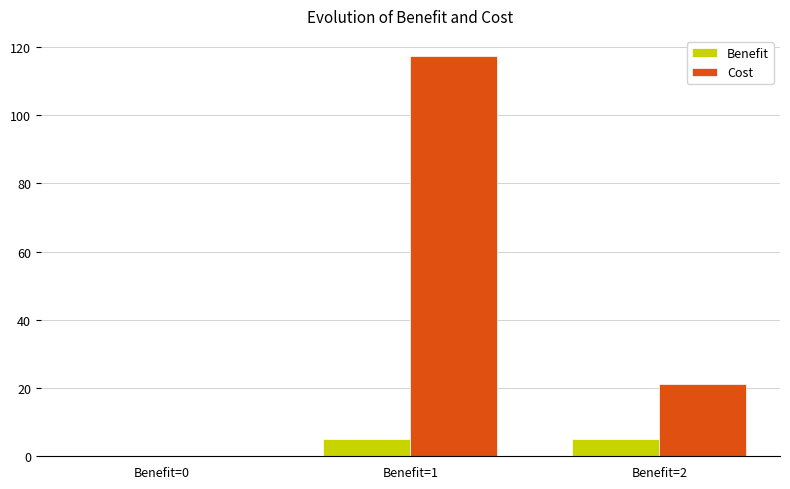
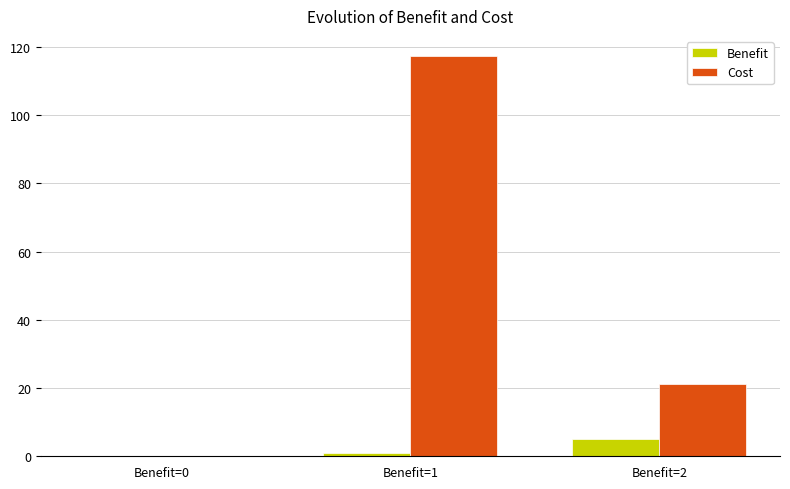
Benefit, Benefit=1: 5 -> 1
